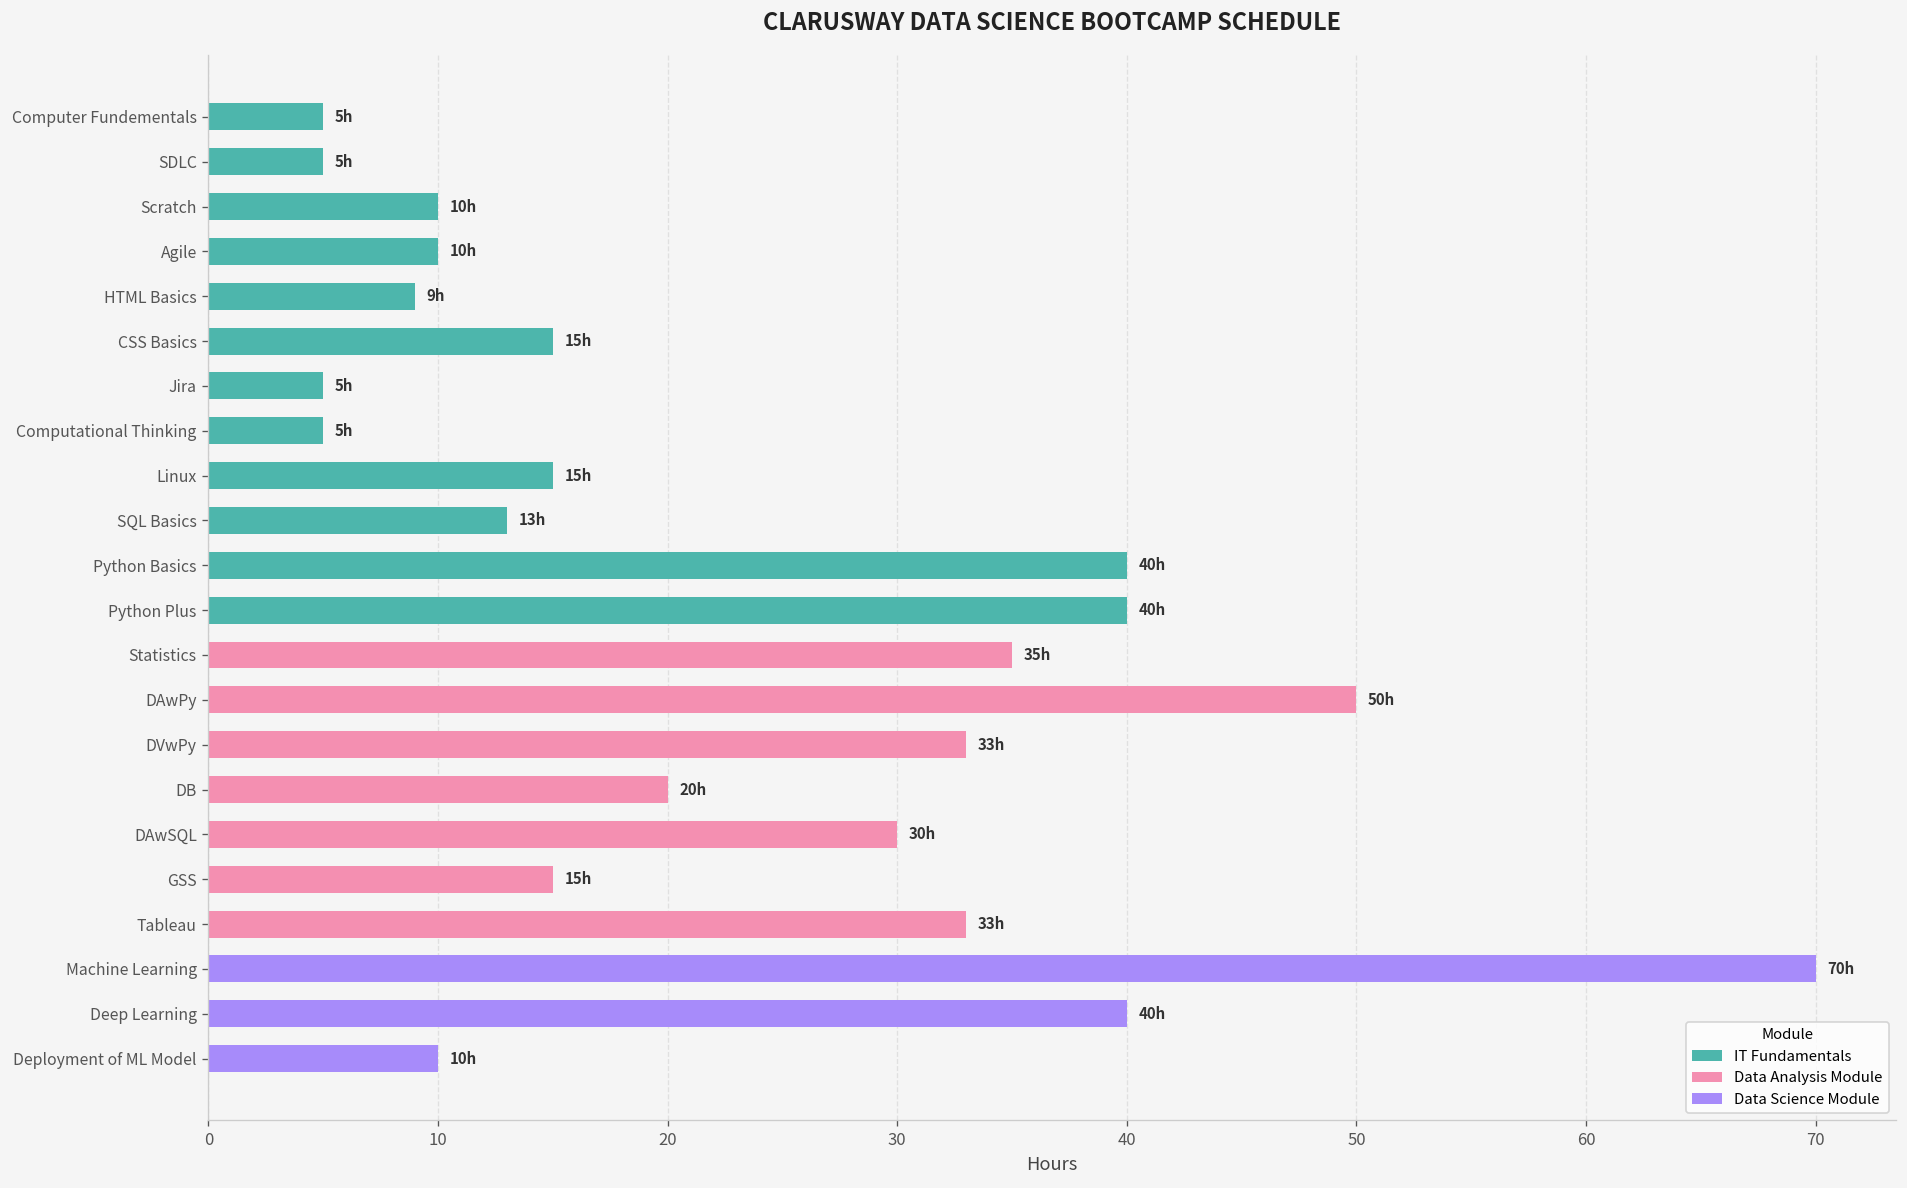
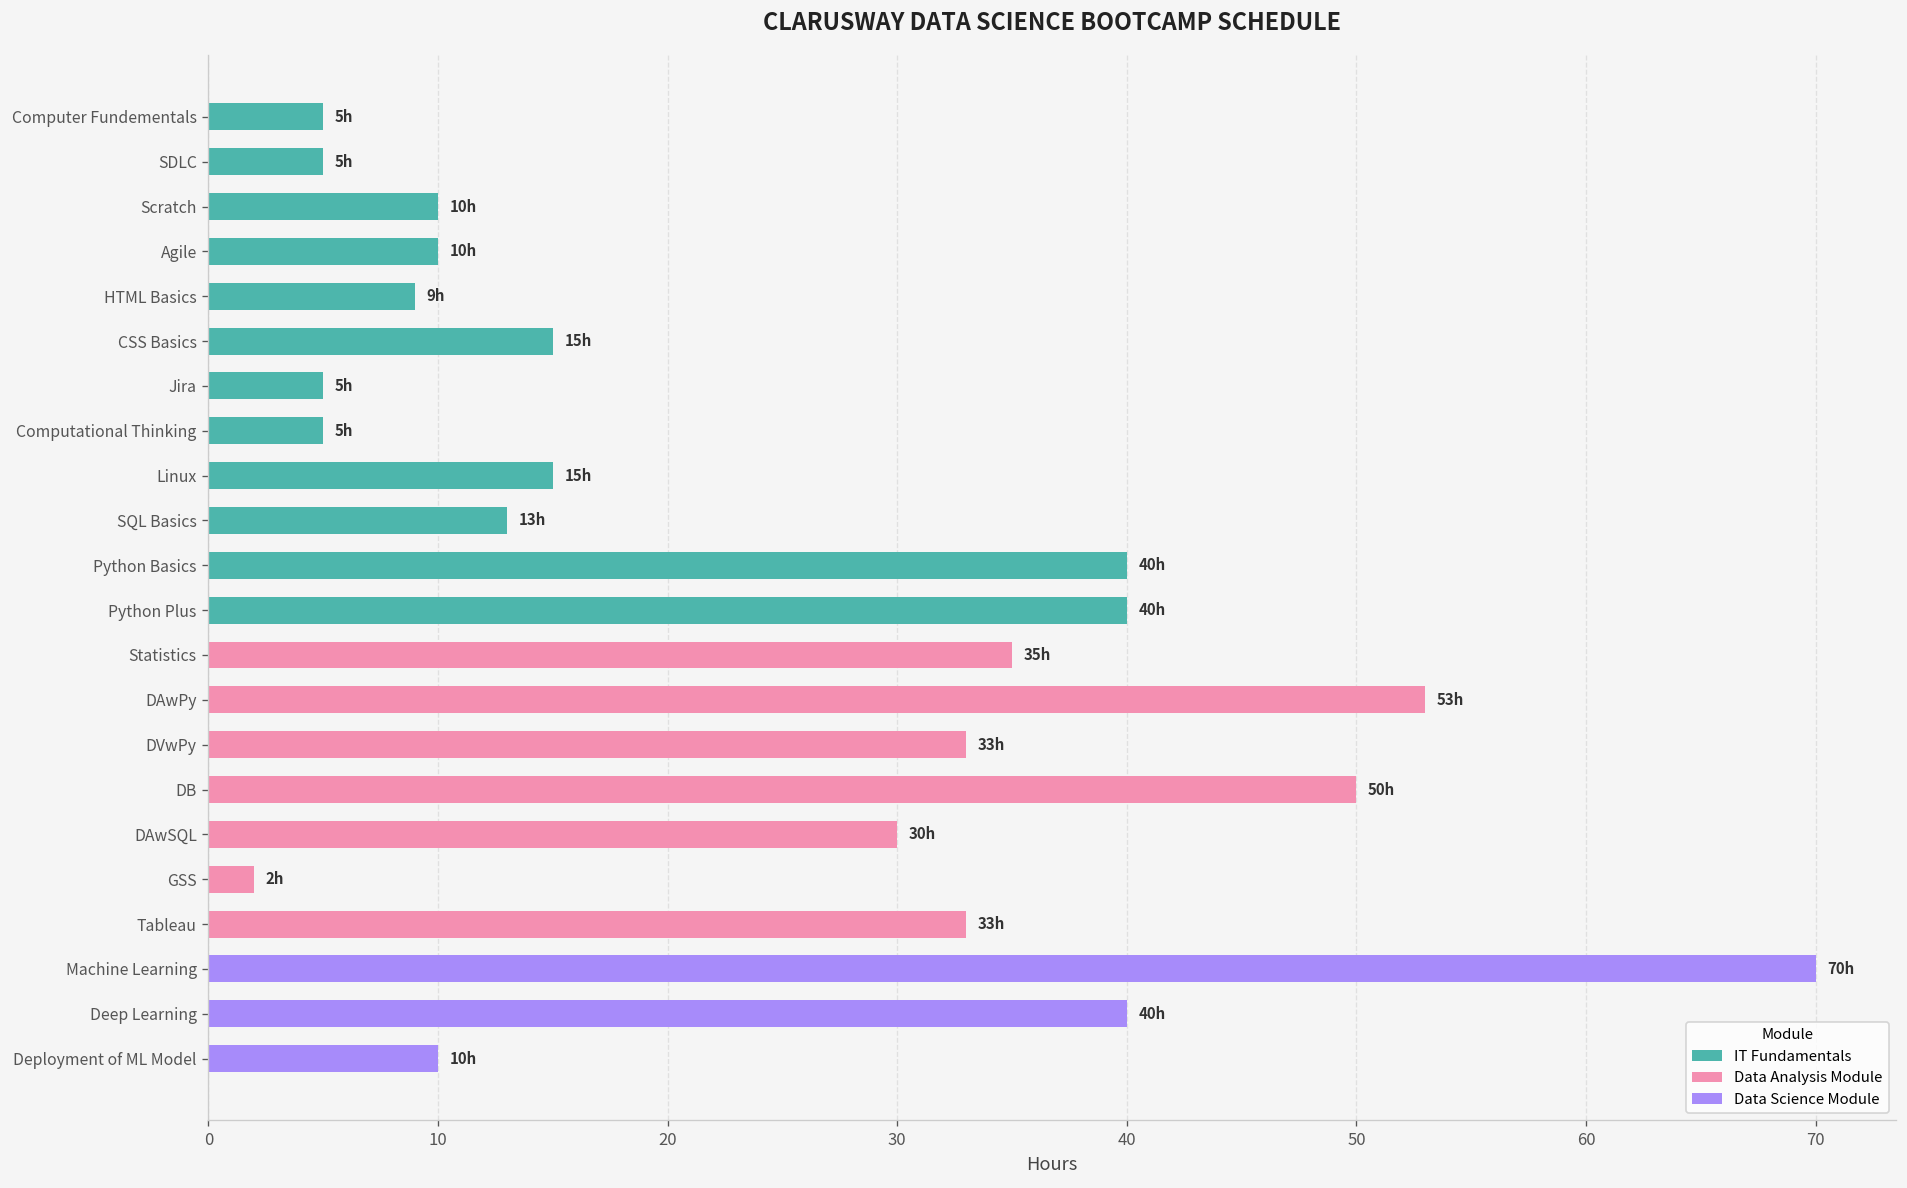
Data Analysis Module, DAwPy: 50h -> 53h
Data Analysis Module, DB: 20h -> 50h
Data Analysis Module, GSS: 15h -> 2h
